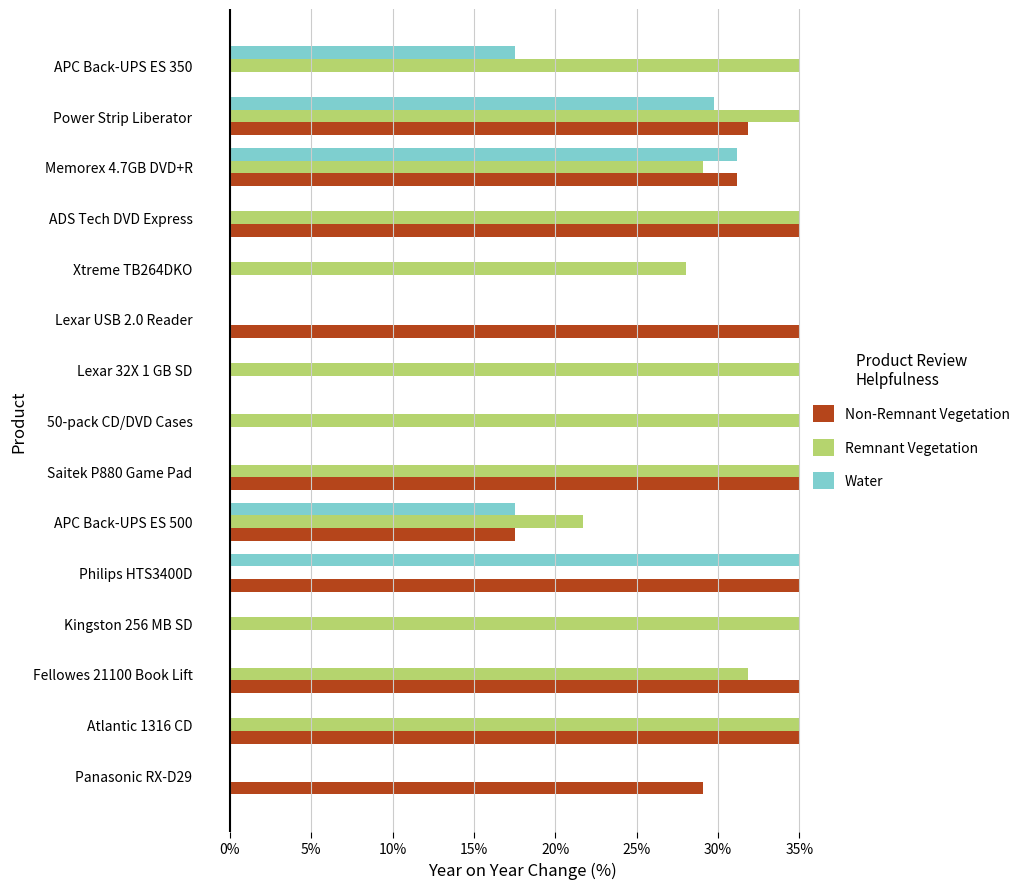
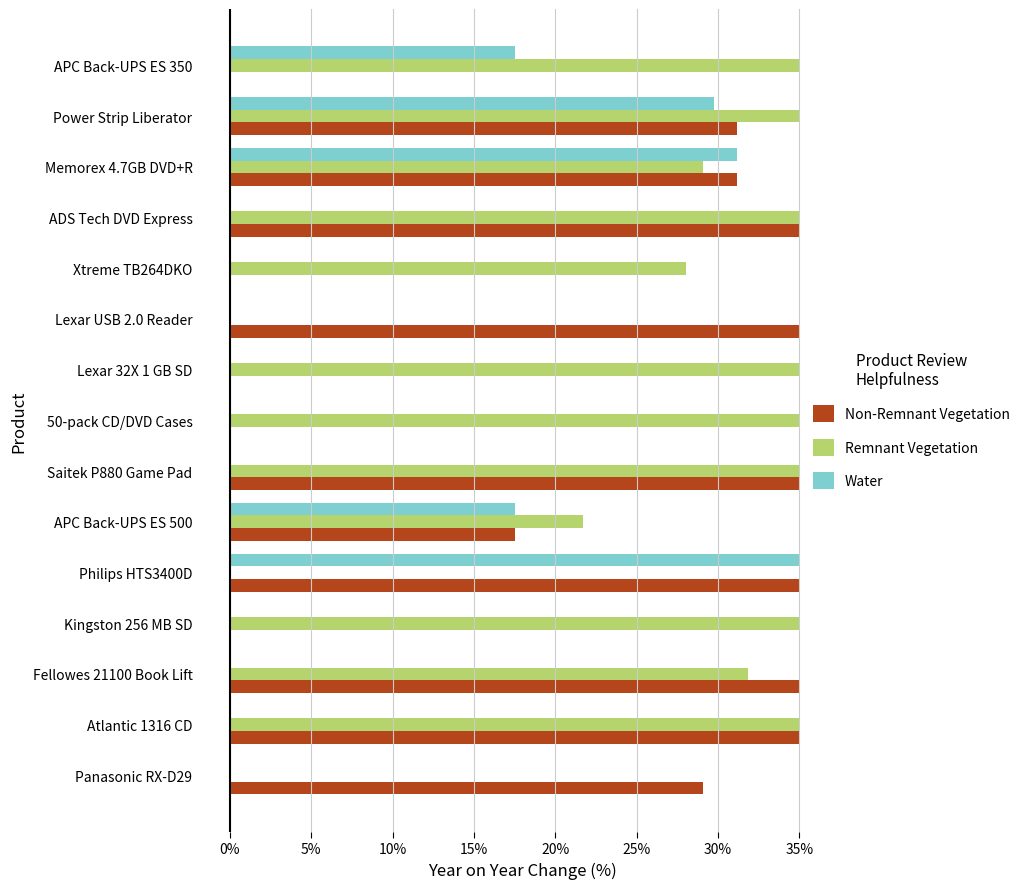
Non-Remnant Vegetation, Power Strip Liberator: 31.9% -> 31.2%
